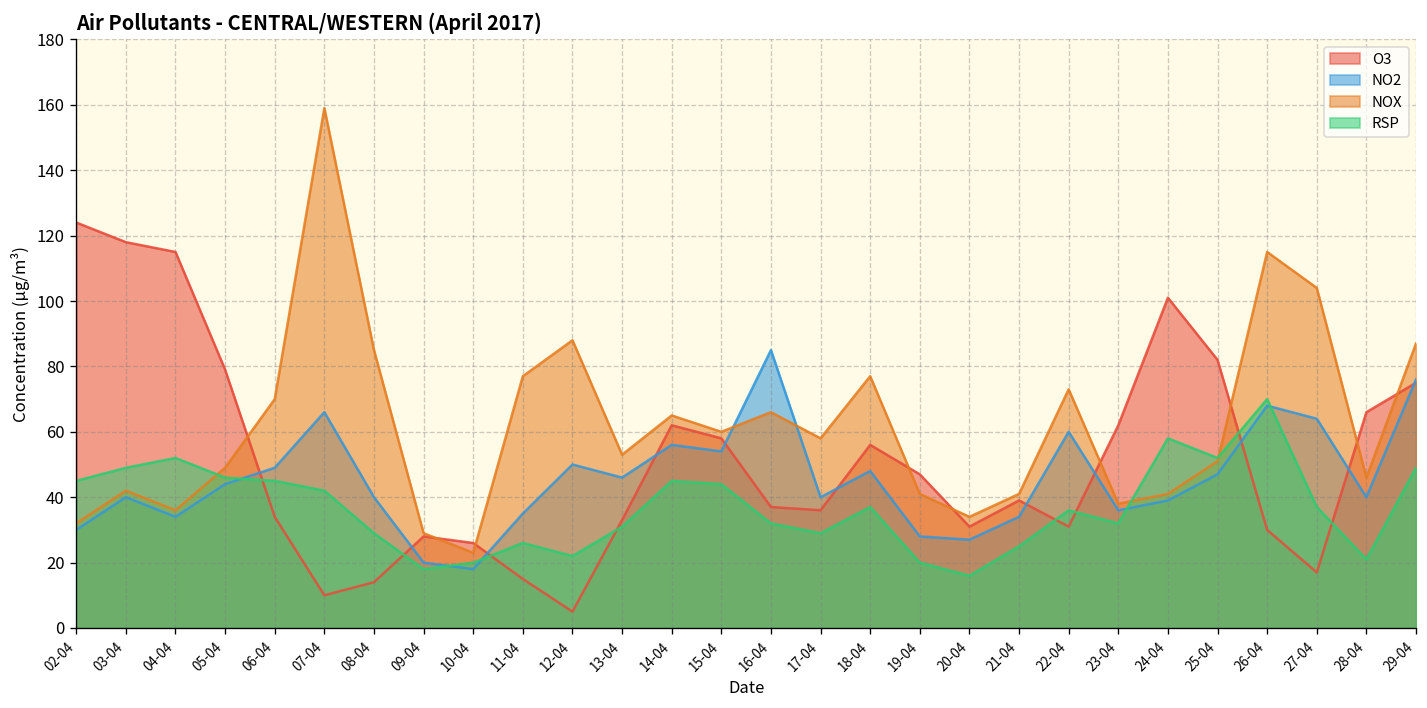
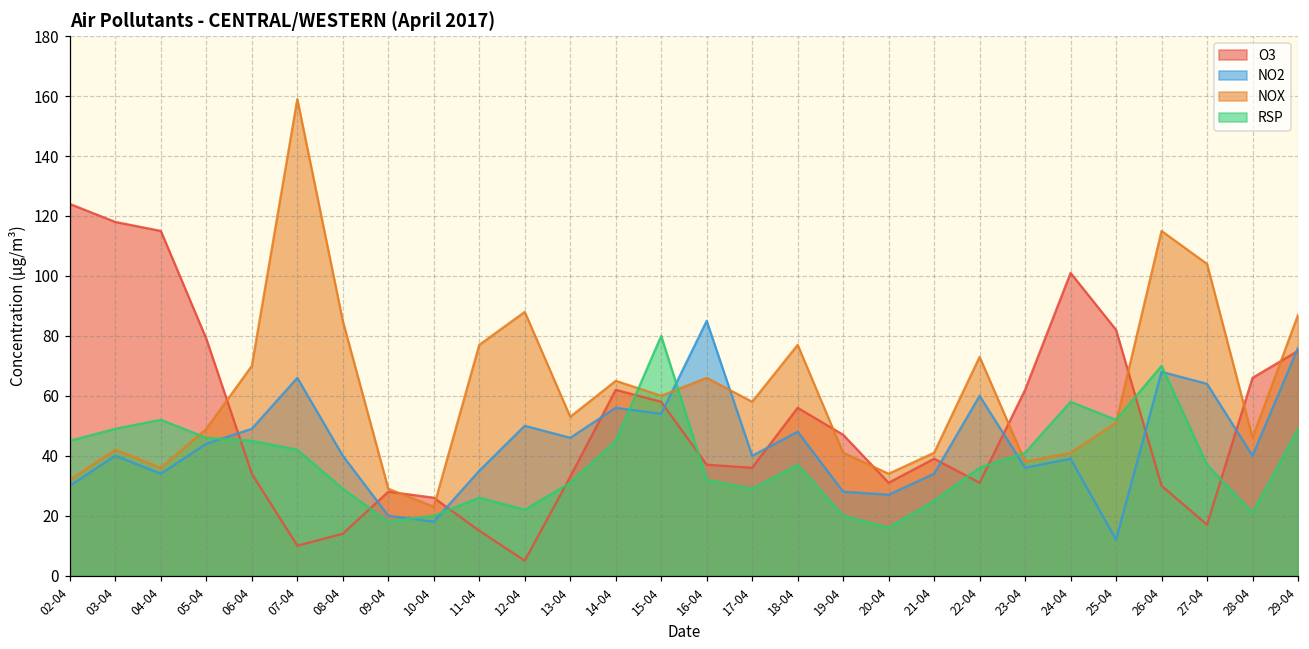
RSP, 15-04: 44 -> 80
RSP, 23-04: 32 -> 41
NO2, 25-04: 47 -> 12
